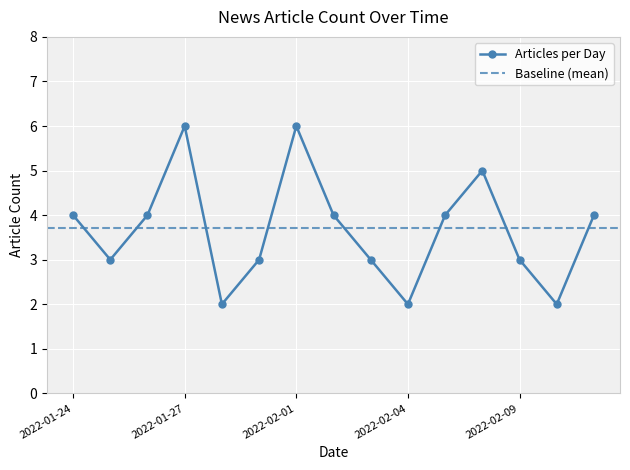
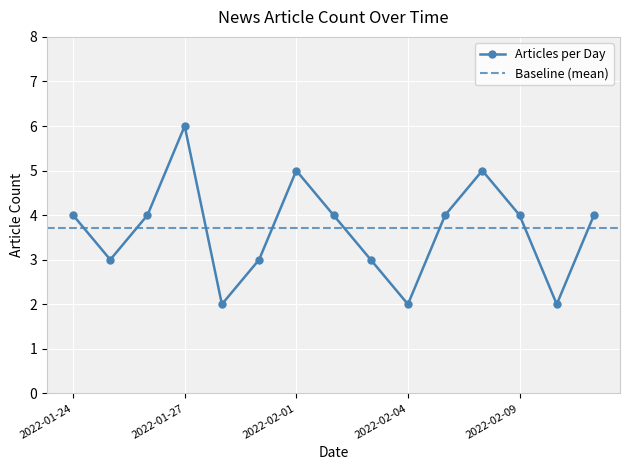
2022-02-01: 6 -> 5
2022-02-09: 3 -> 4
